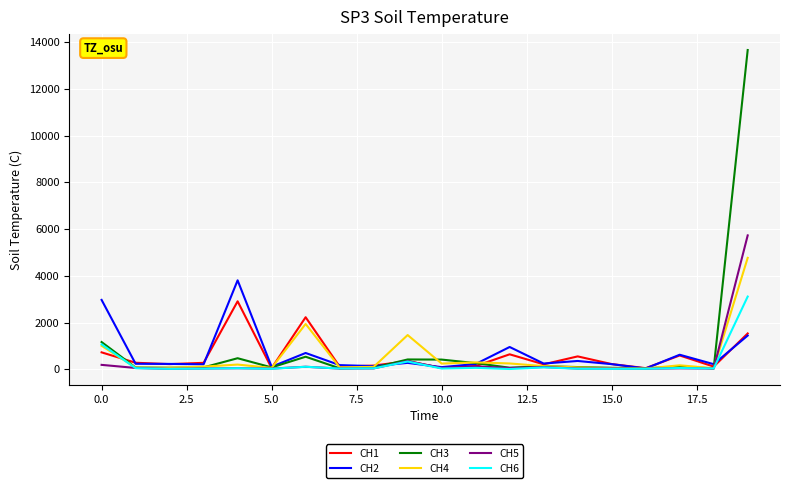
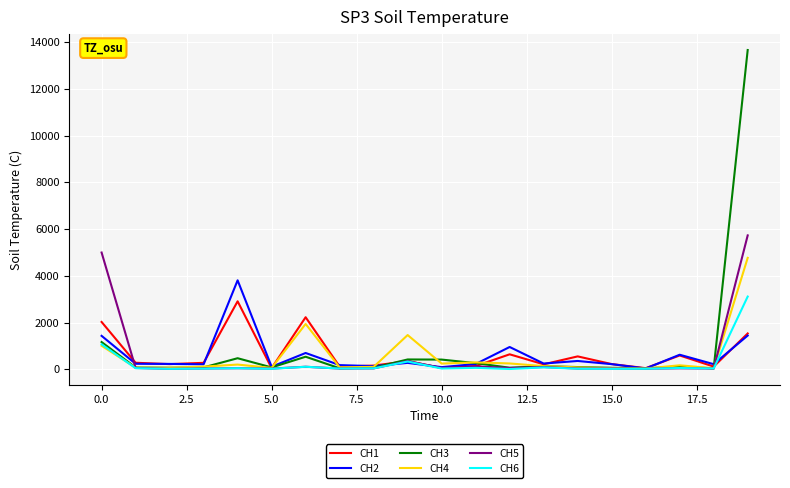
CH1, 0.0: 700 -> 2000
CH2, 0.0: 3000 -> 1400
CH5, 0.0: 200 -> 5000
